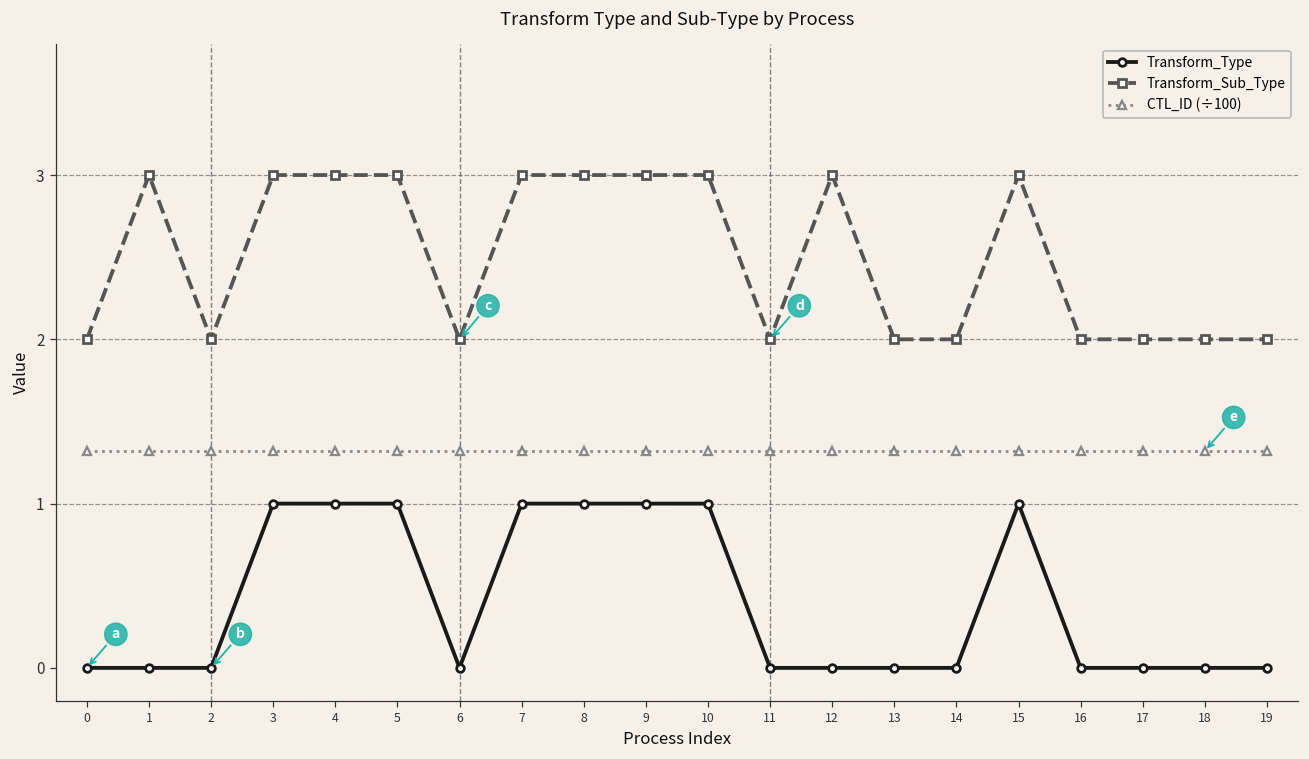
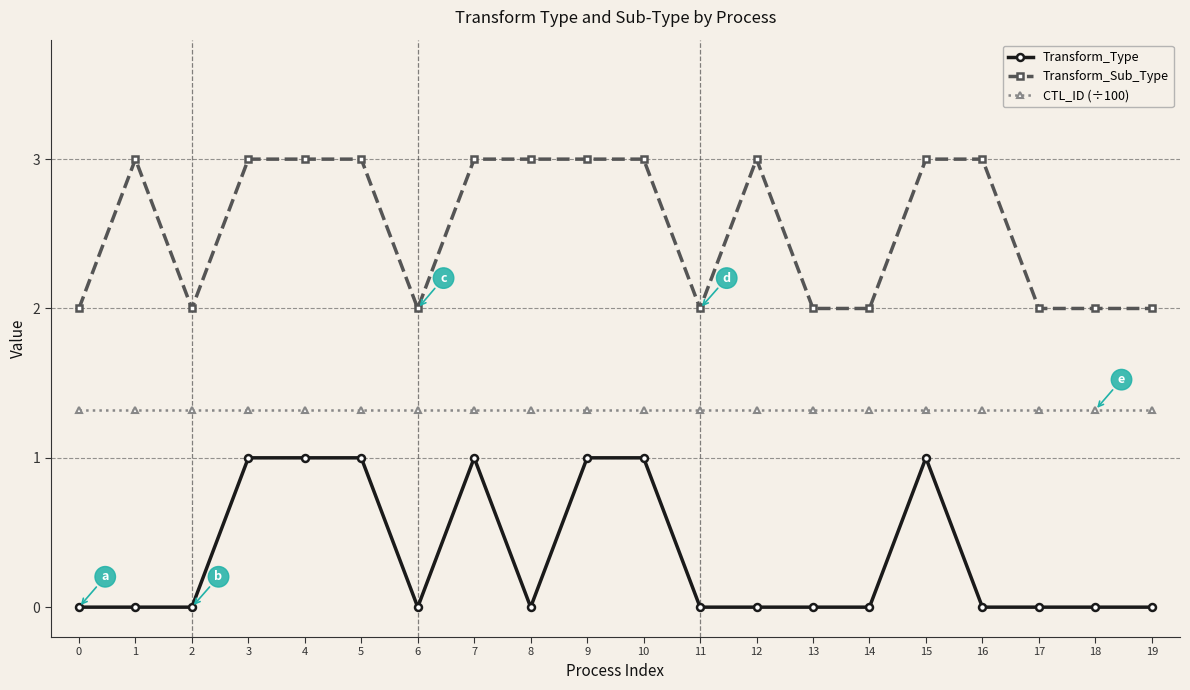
Transform_Type, 8: 1 -> 0
Transform_Sub_Type, 16: 2 -> 3
